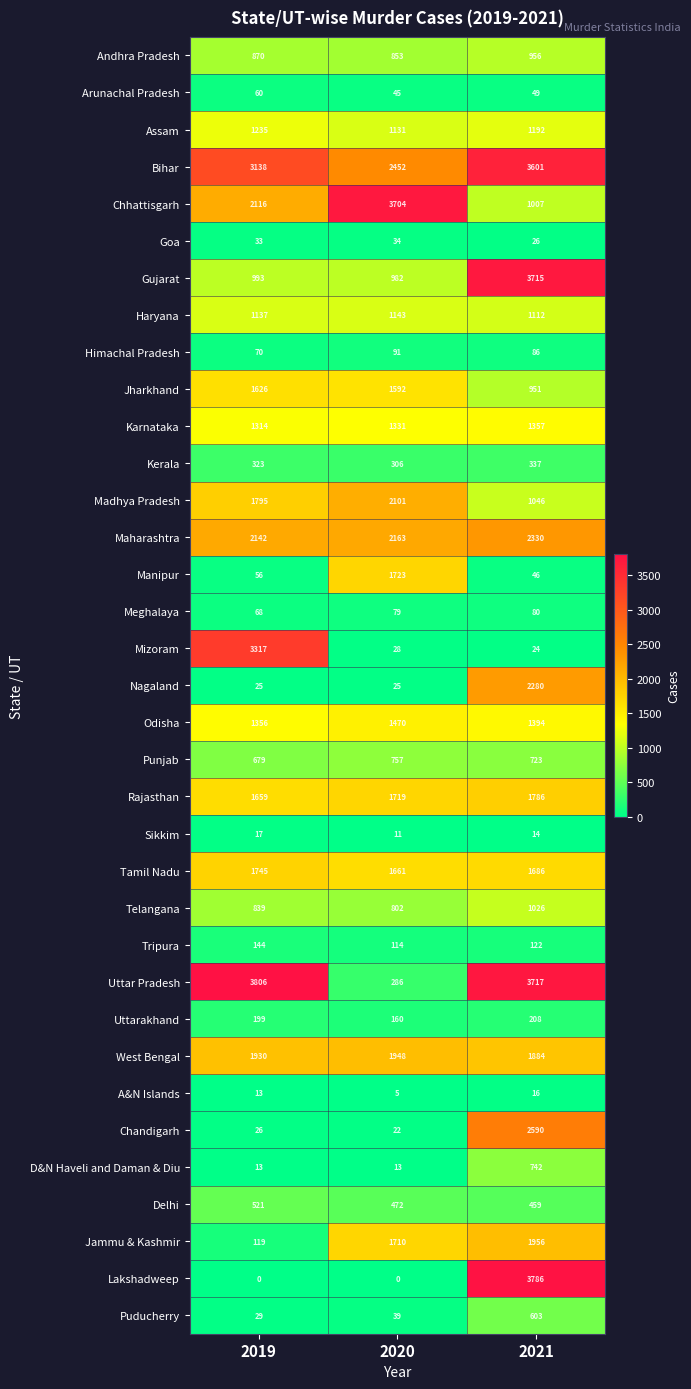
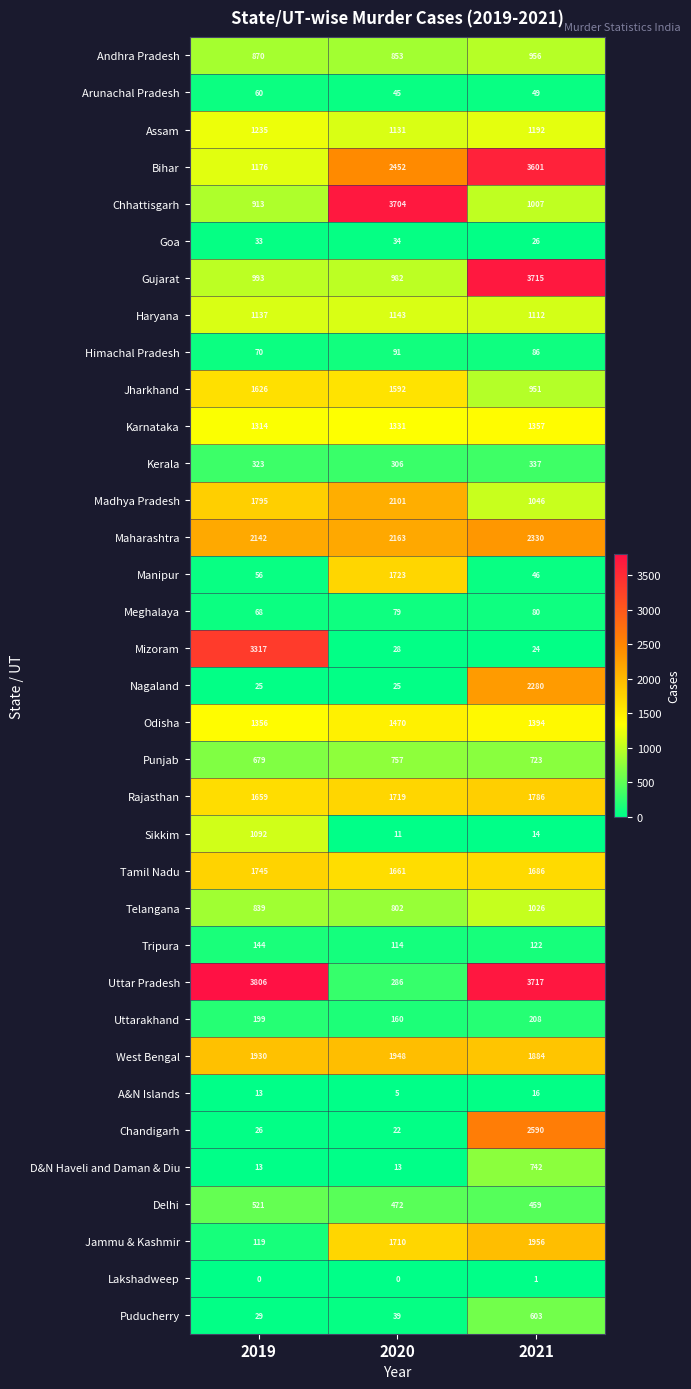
Bihar, 2019: 3138 -> 1176
Chhattisgarh, 2019: 2116 -> 913
Sikkim, 2019: 17 -> 1092
Lakshadweep, 2021: 3786 -> 1
